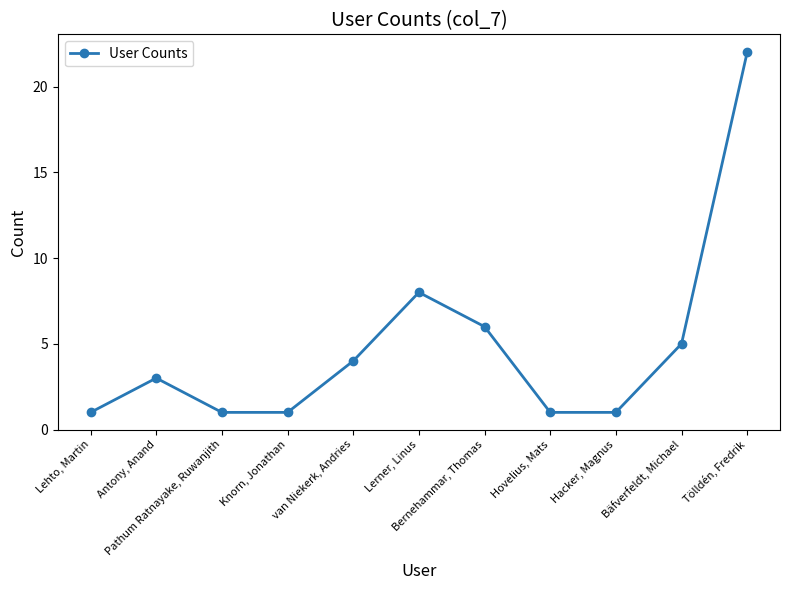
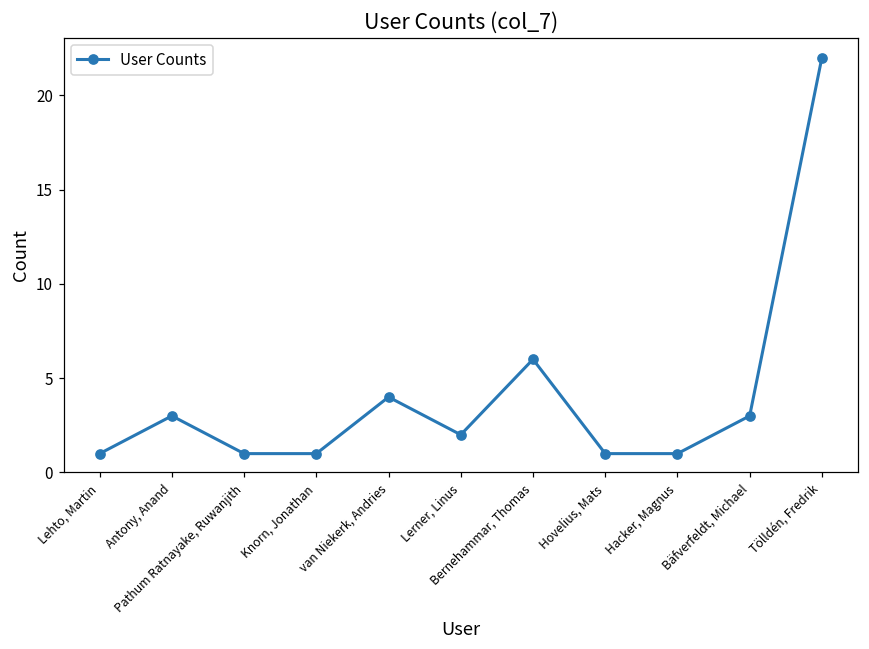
Lerner, Linus: 8 -> 2
Bäfverfeldt, Michael: 5 -> 3
